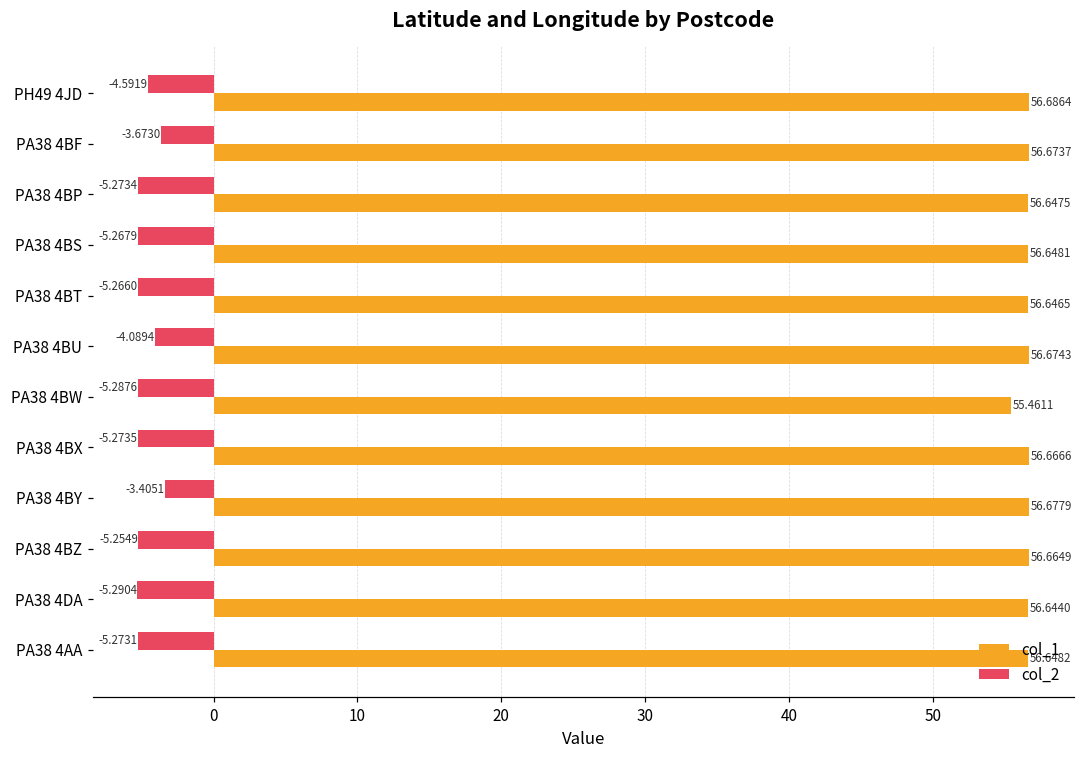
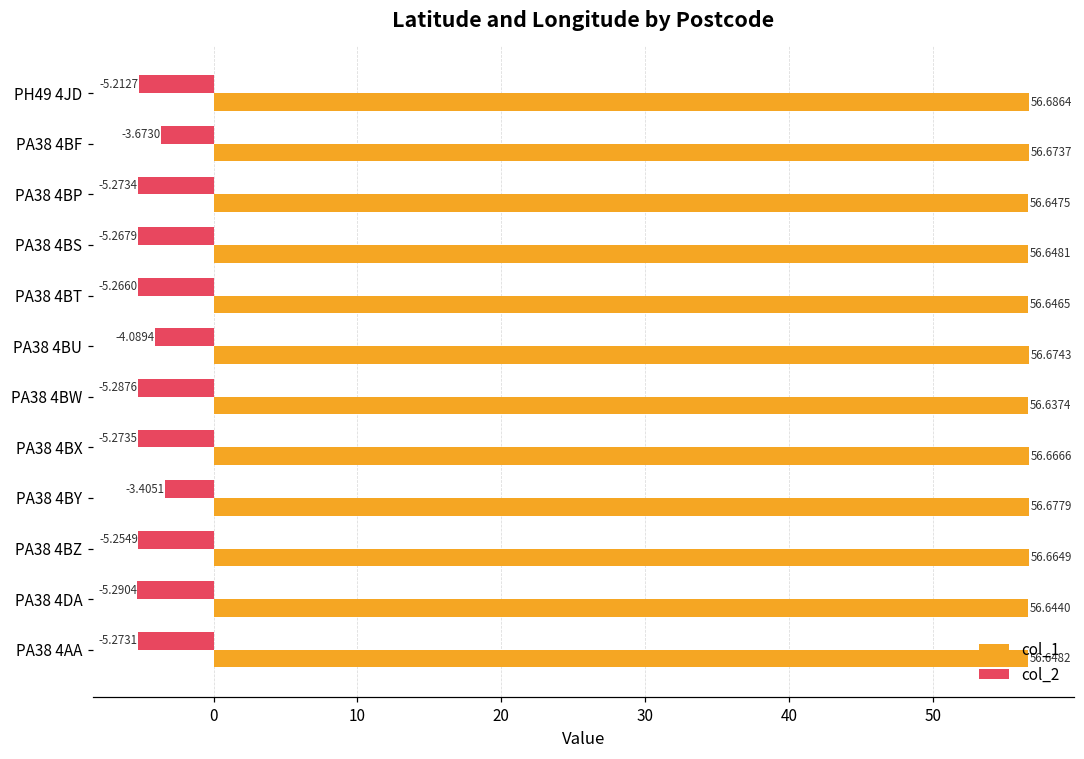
col_2, PH49 4JD: -4.5919 -> -5.2127
col_1, PA38 4BW: 55.4611 -> 56.6374
